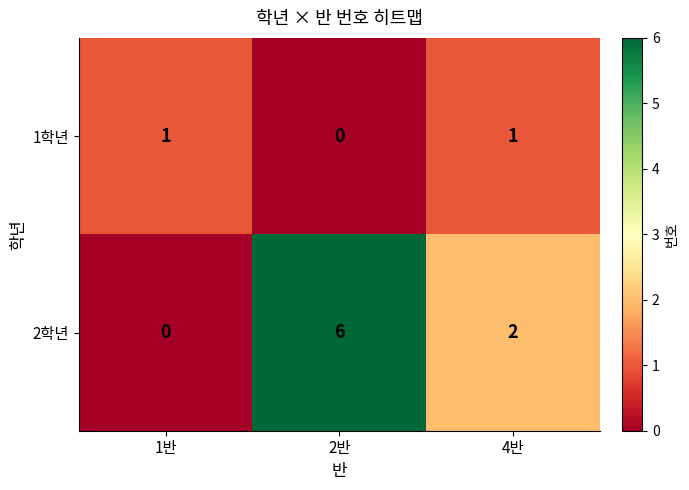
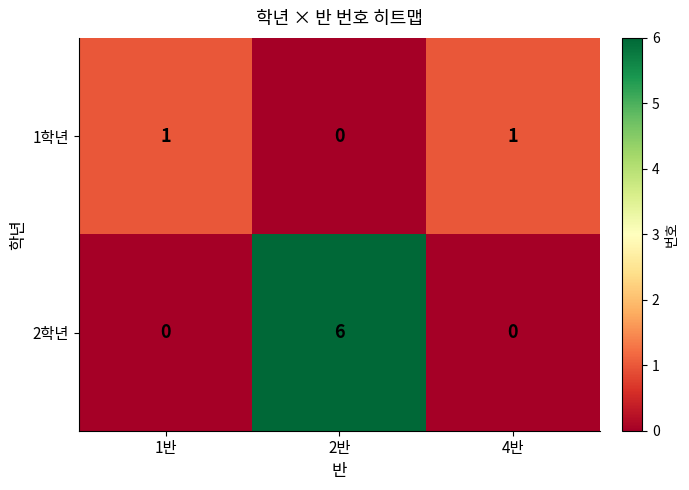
2학년, 4반: 2 -> 0
